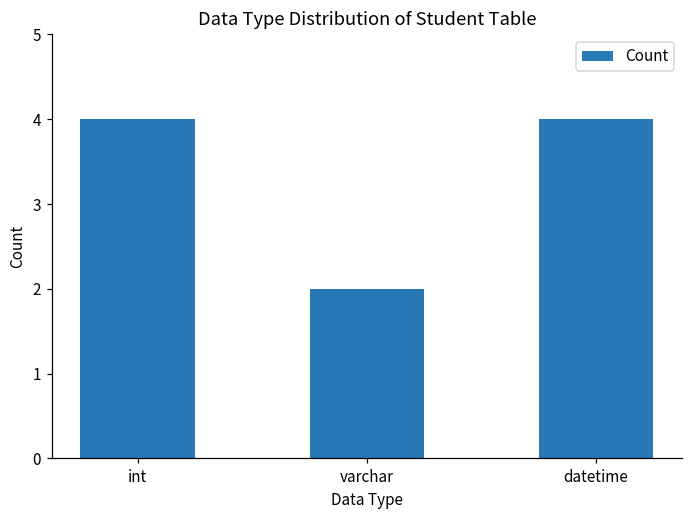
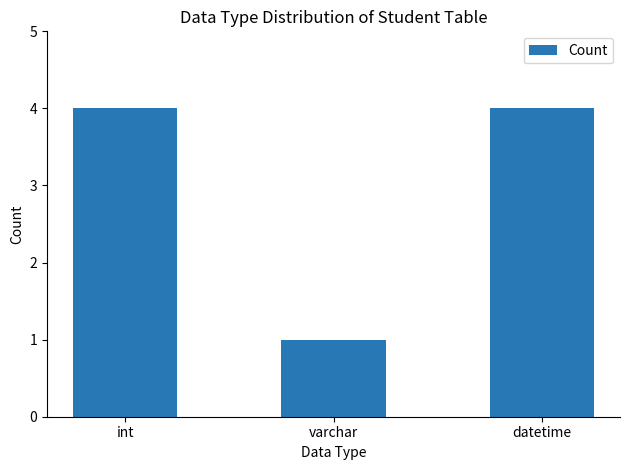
varchar: 2 -> 1
